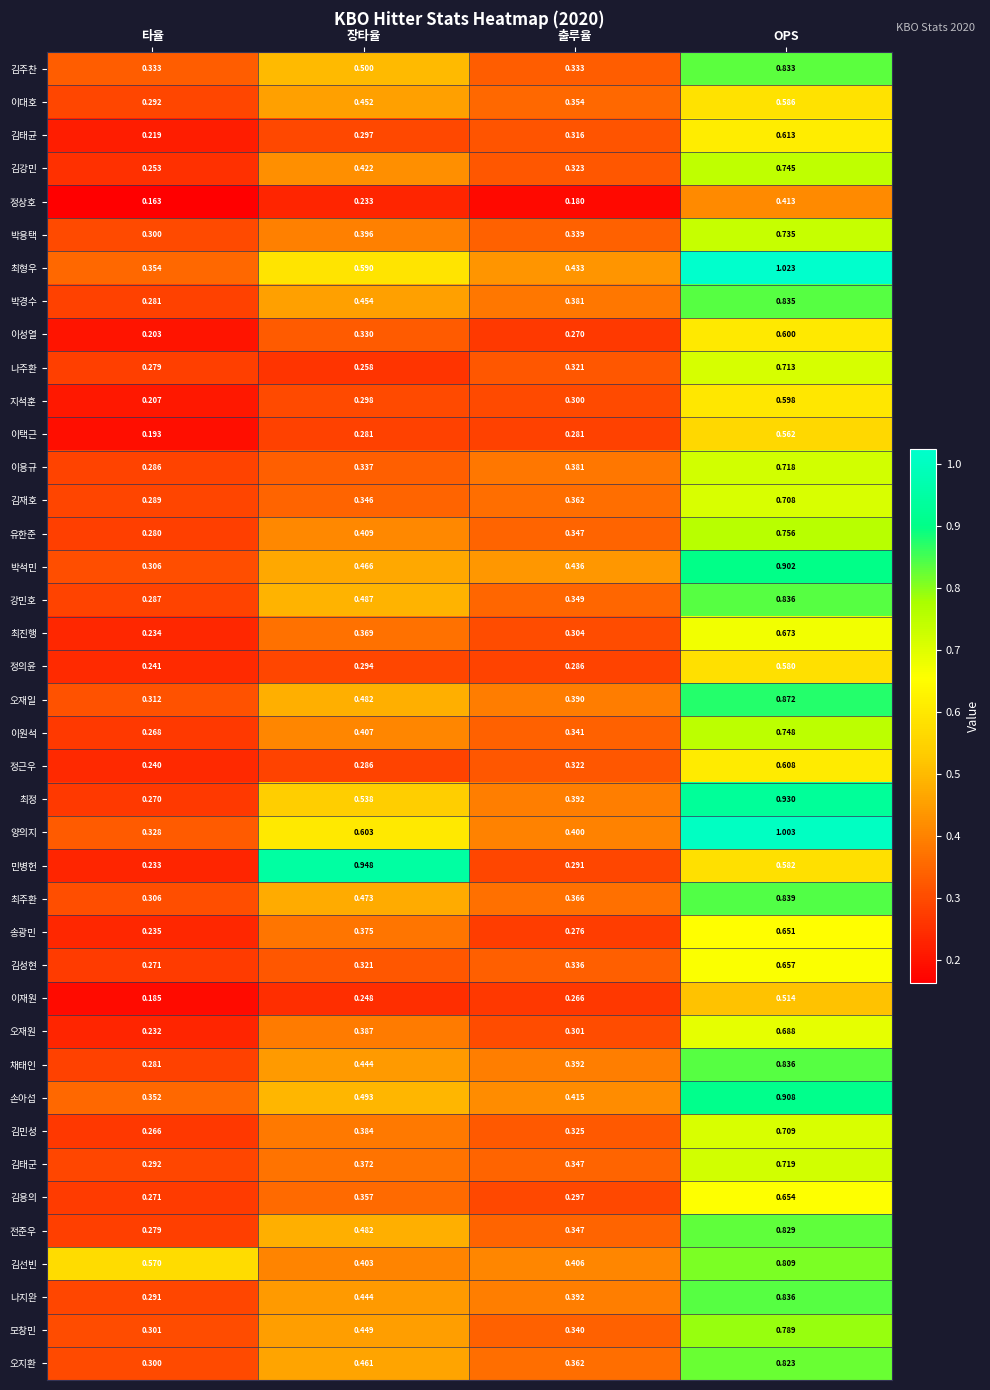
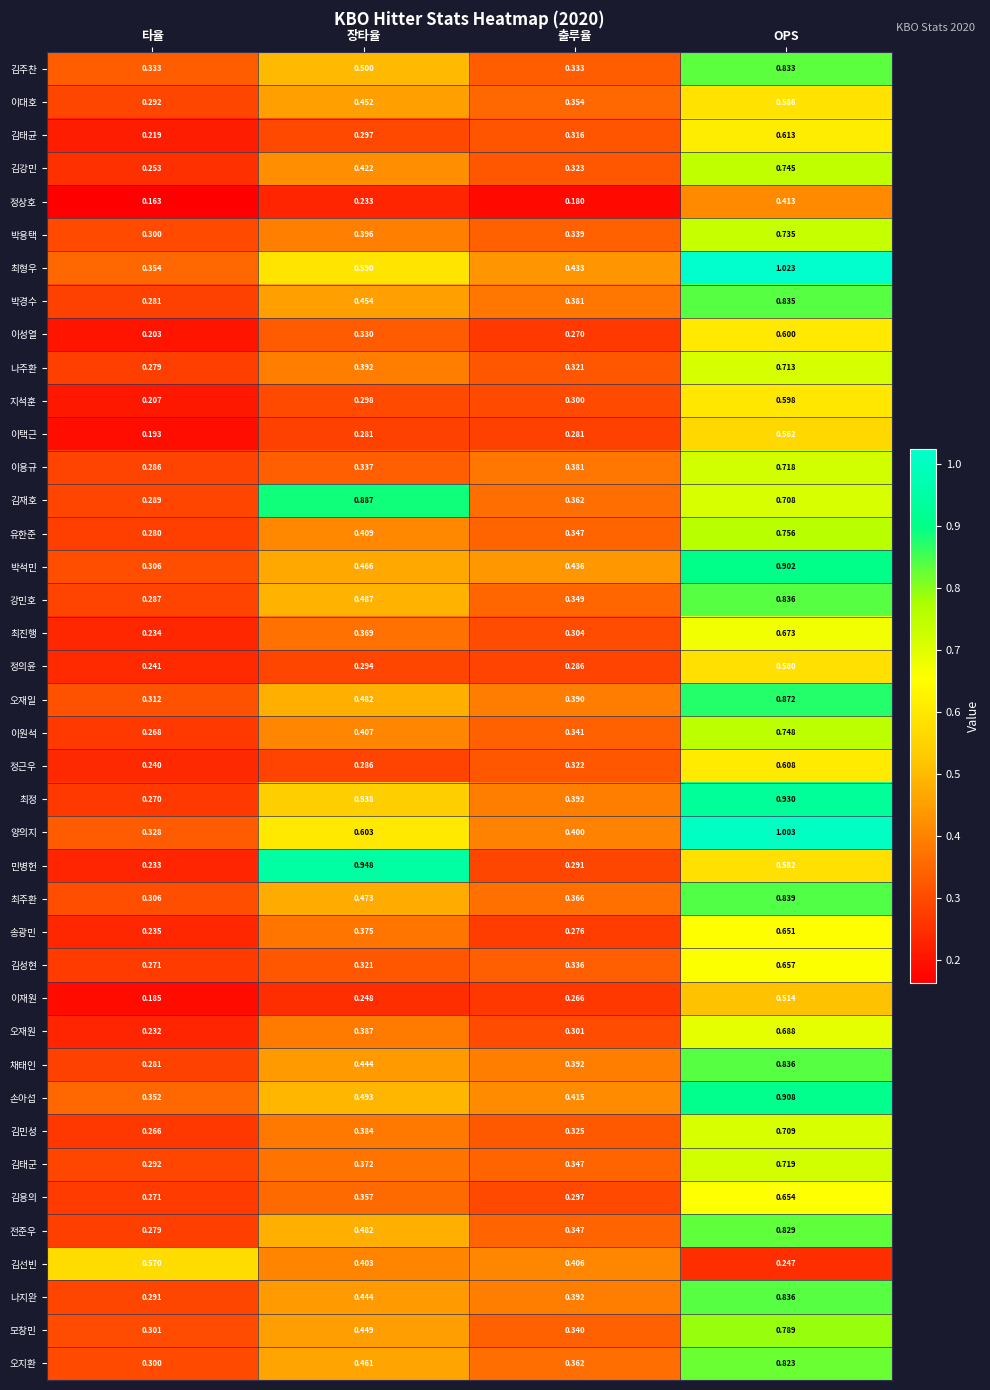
나주환, 장타율: 0.258 -> 0.392
김재호, 장타율: 0.346 -> 0.887
김선빈, OPS: 0.809 -> 0.247
